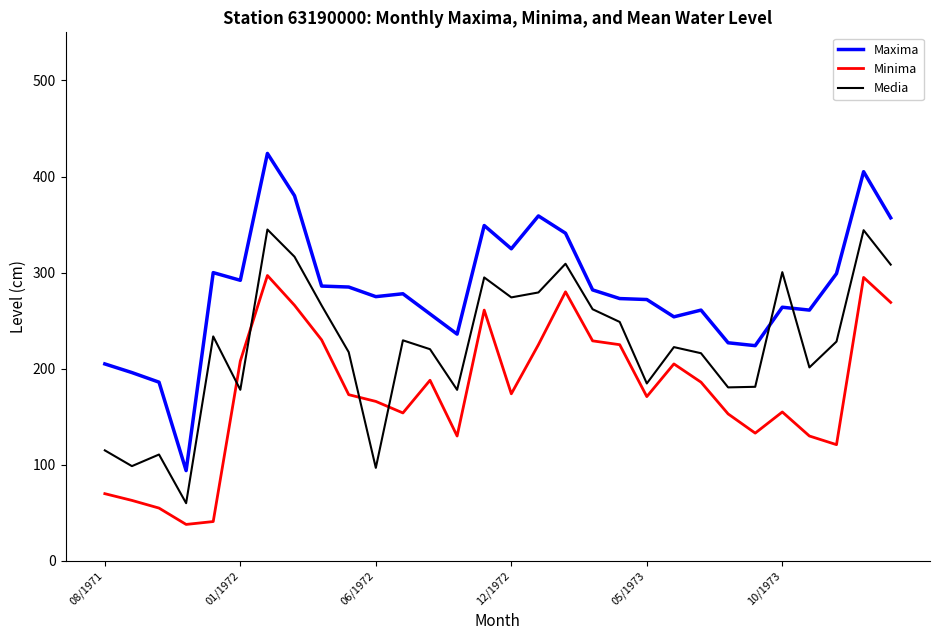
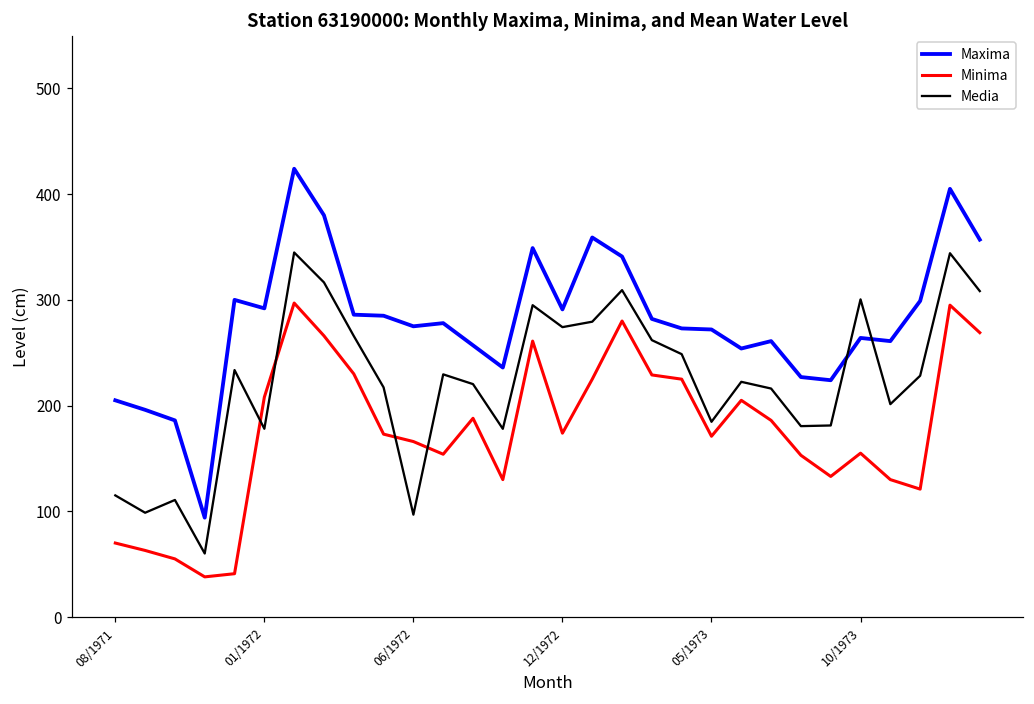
Maxima, 12/1972: 320 -> 290
